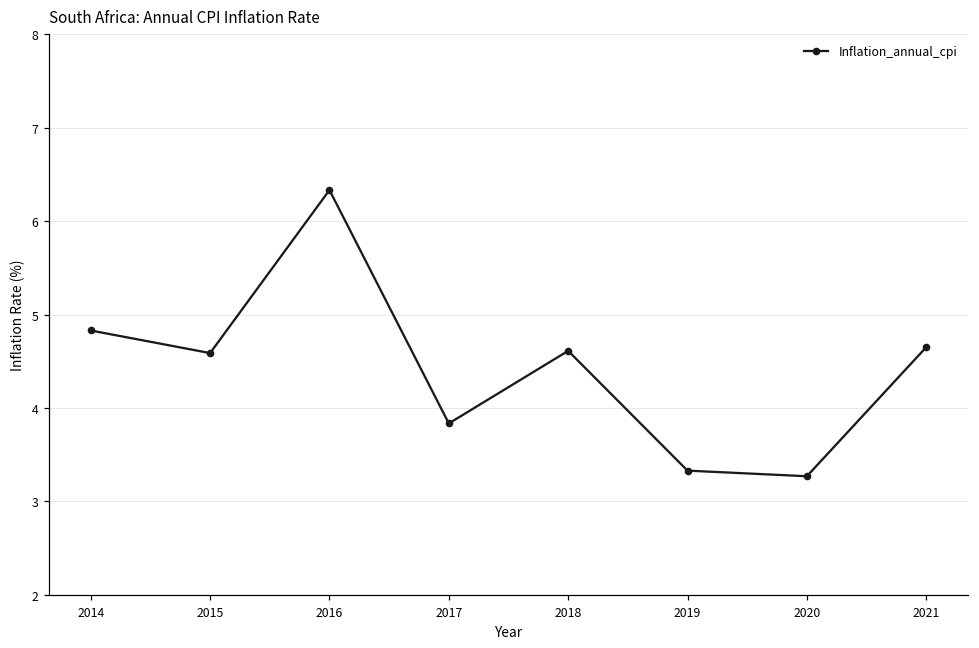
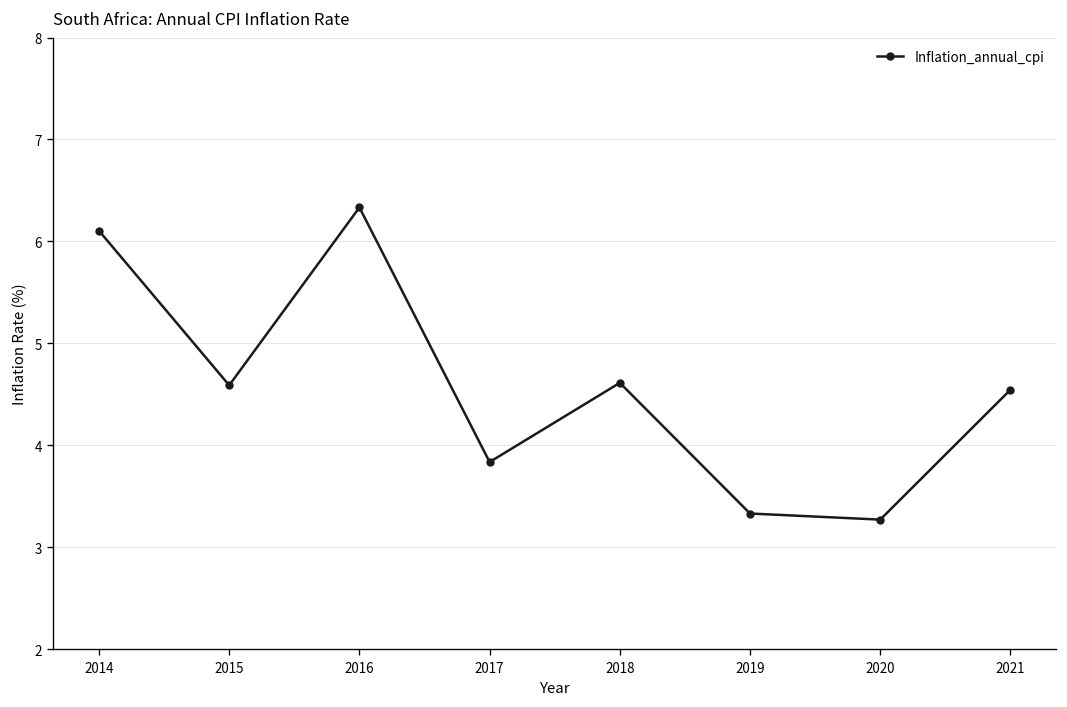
2014: 4.8 -> 6.1
2021: 4.7 -> 4.5
